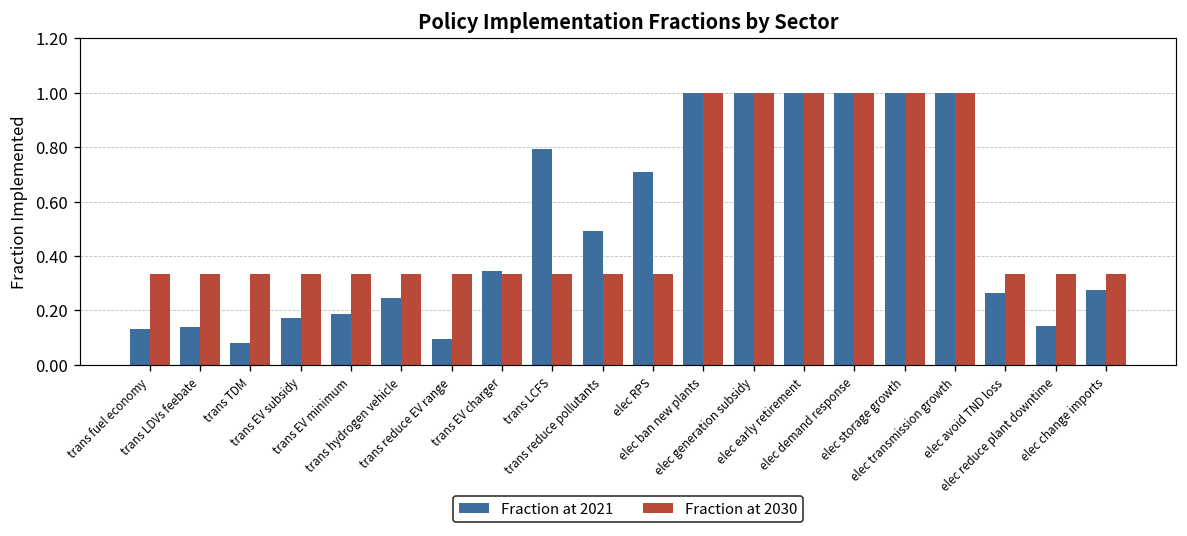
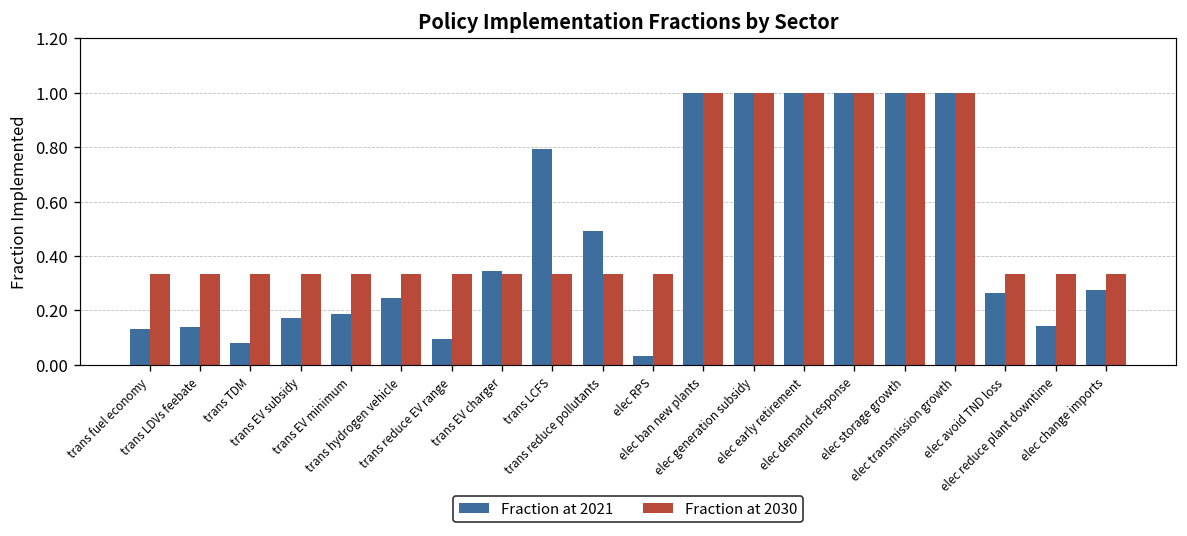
Fraction at 2021, elec RPS: 0.71 -> 0.03
